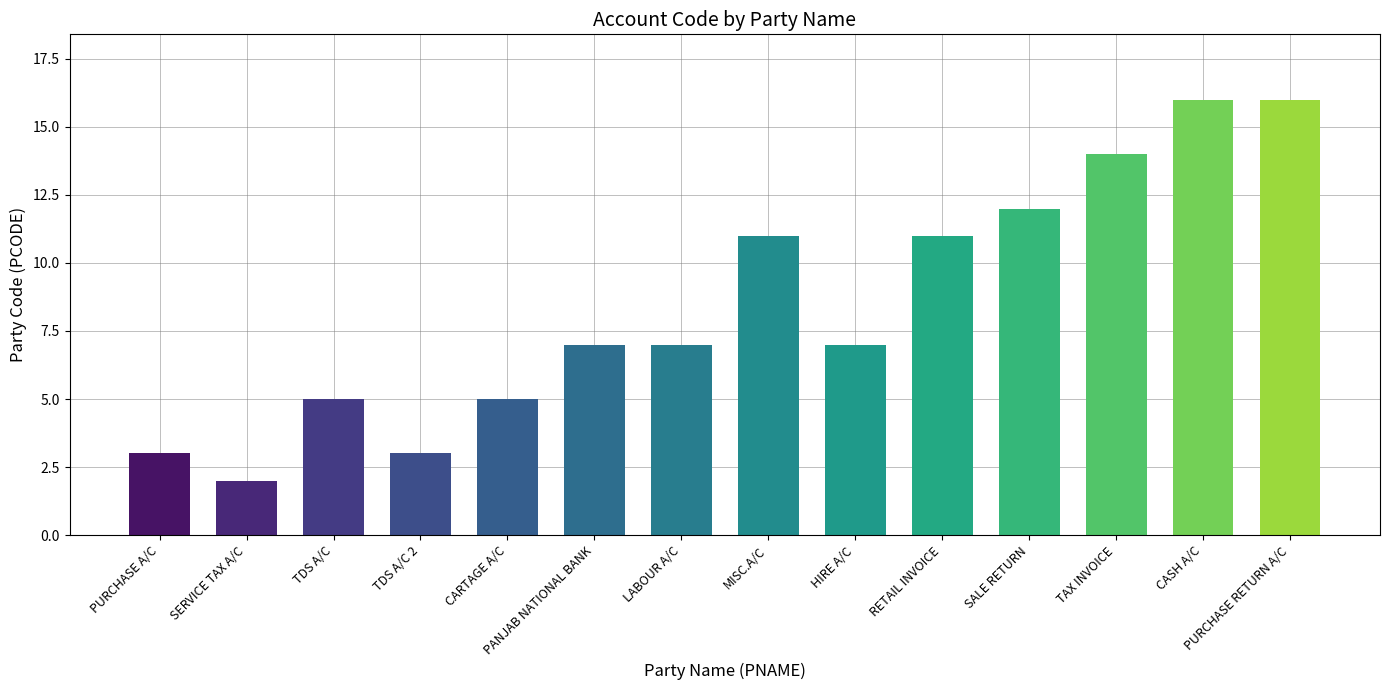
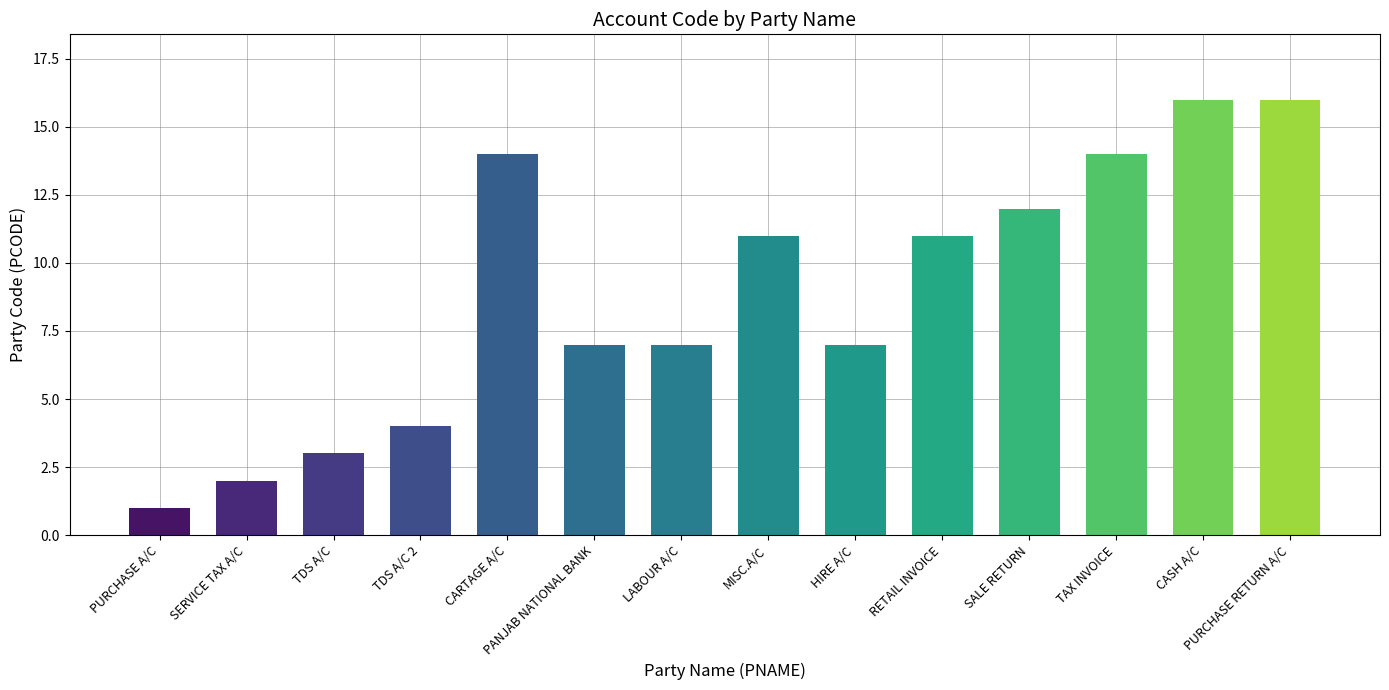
PURCHASE A/C: 3 -> 1
TDS A/C: 5 -> 3
TDS A/C 2: 3 -> 4
CARTAGE A/C: 5 -> 14
